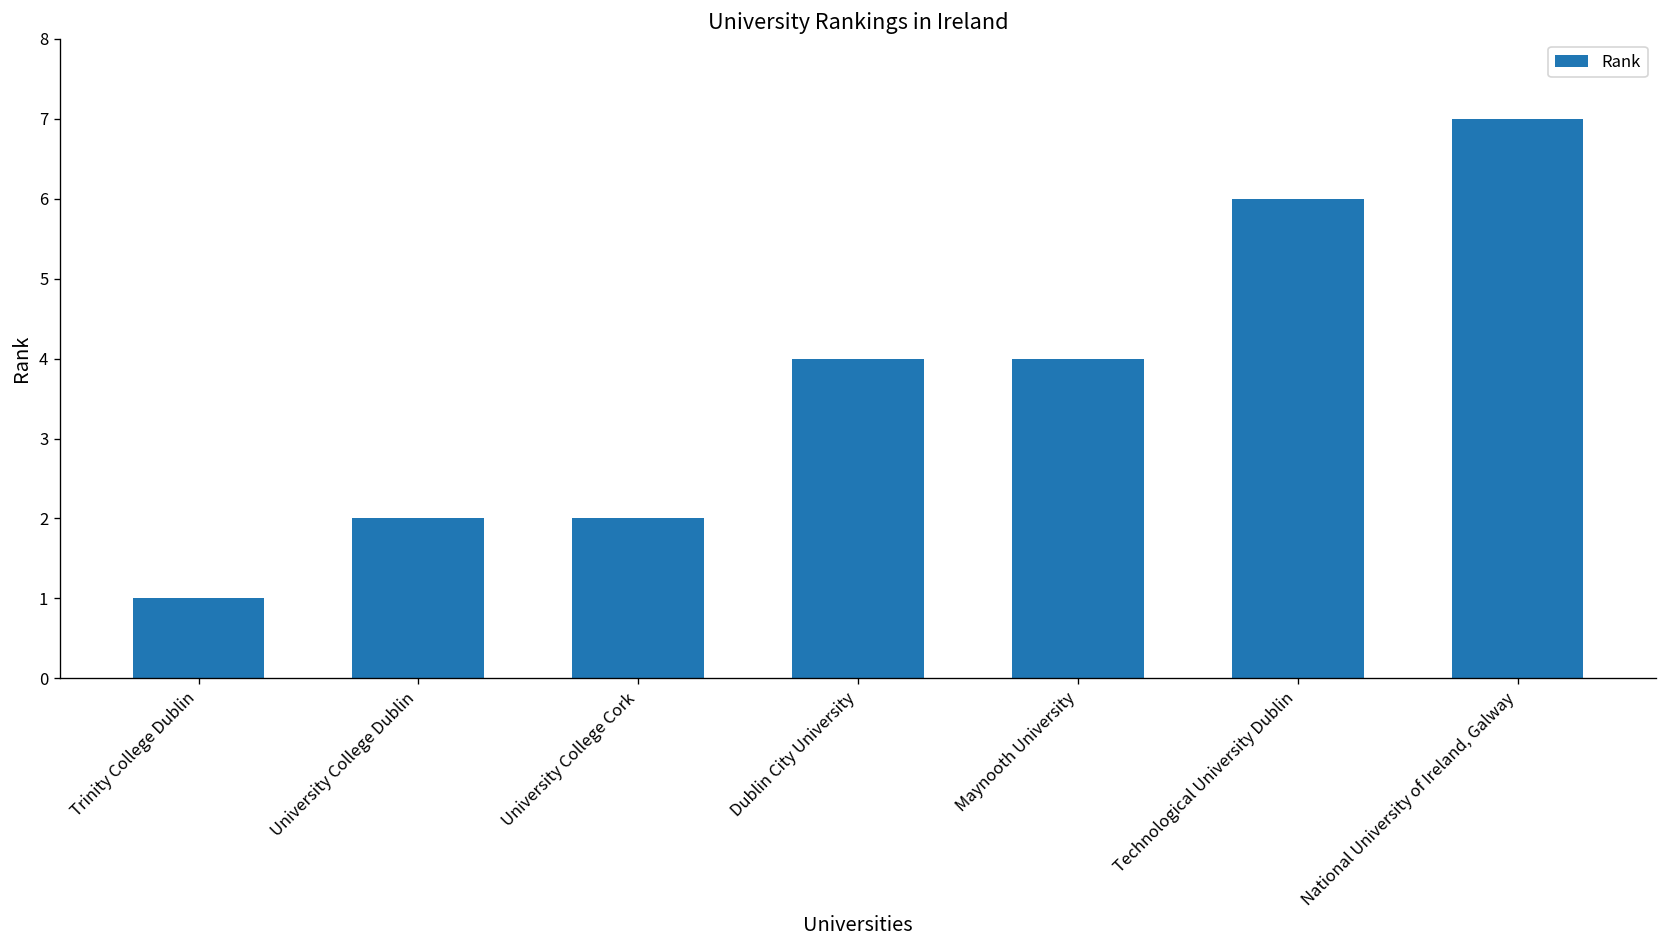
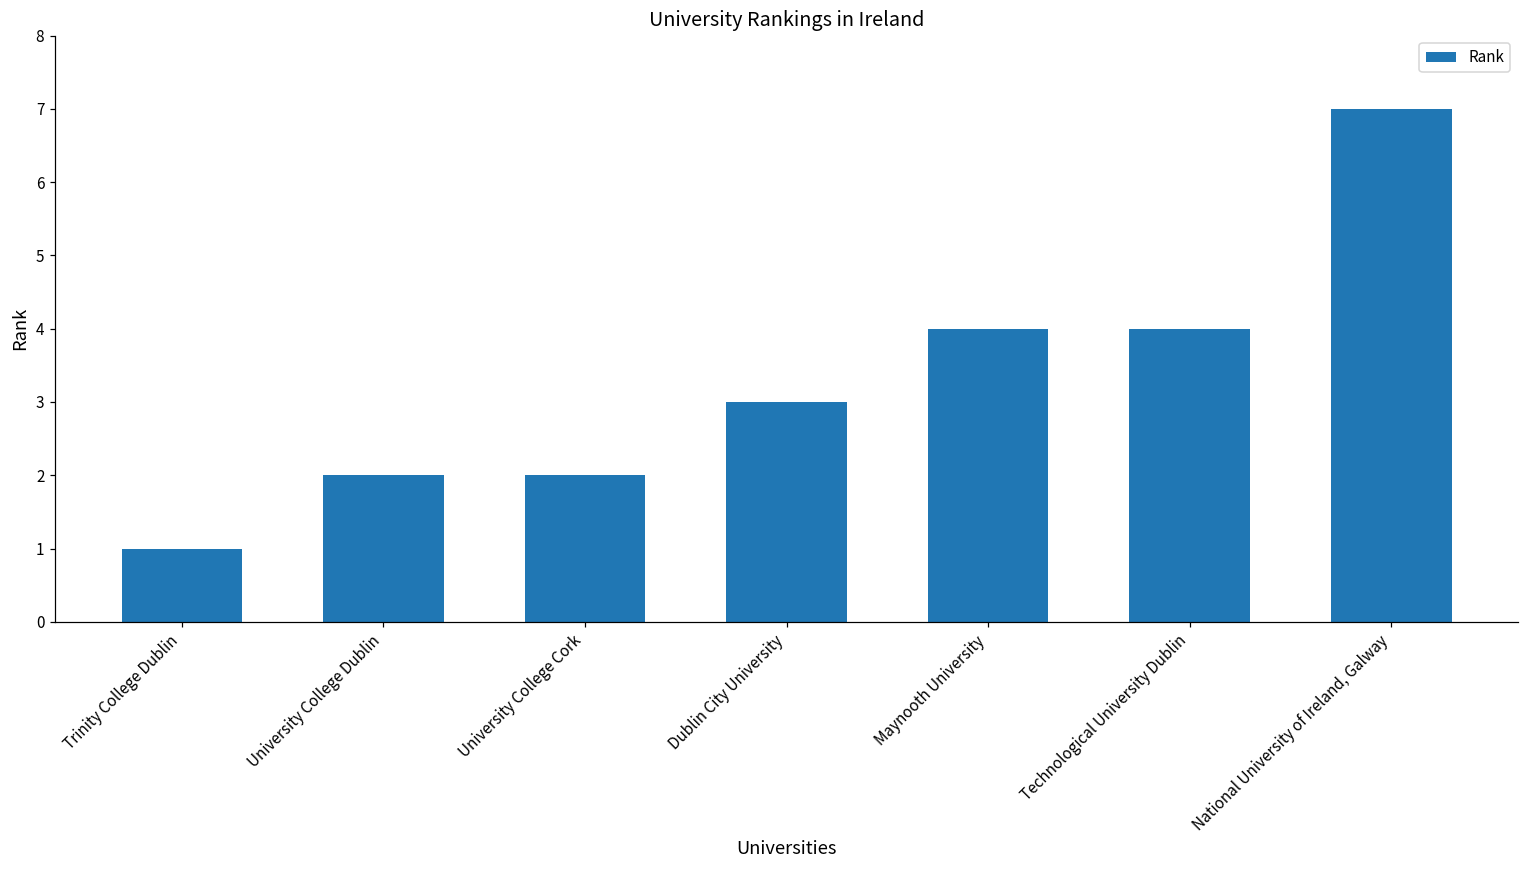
Dublin City University: 4 -> 3
Technological University Dublin: 6 -> 4
